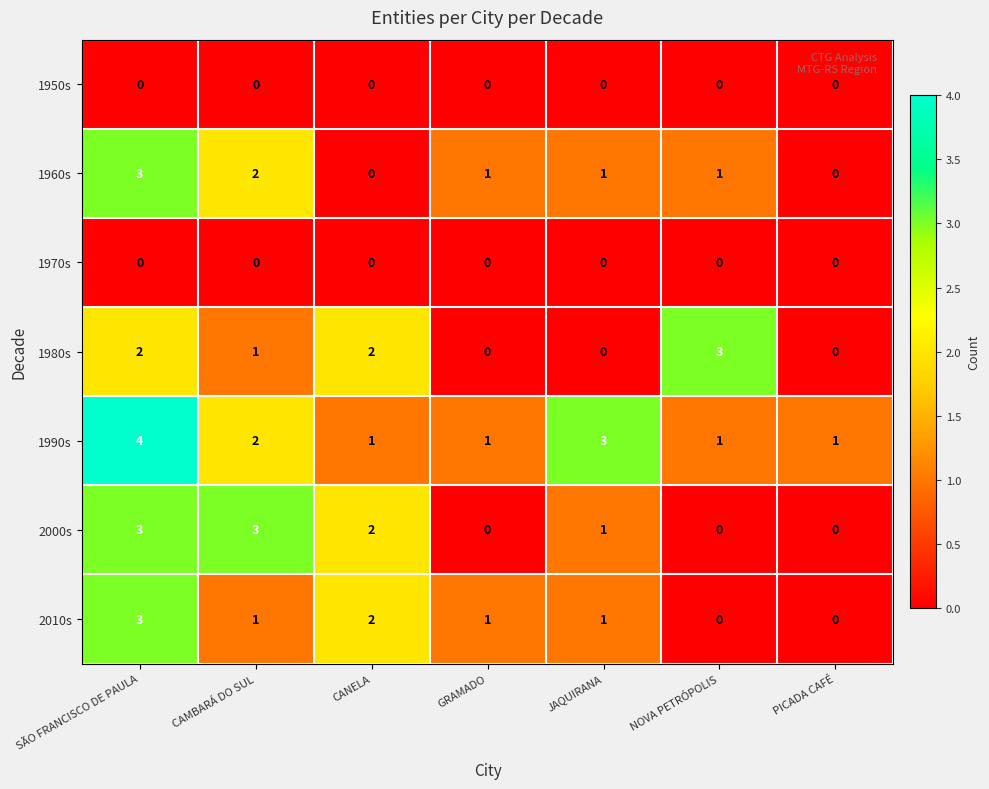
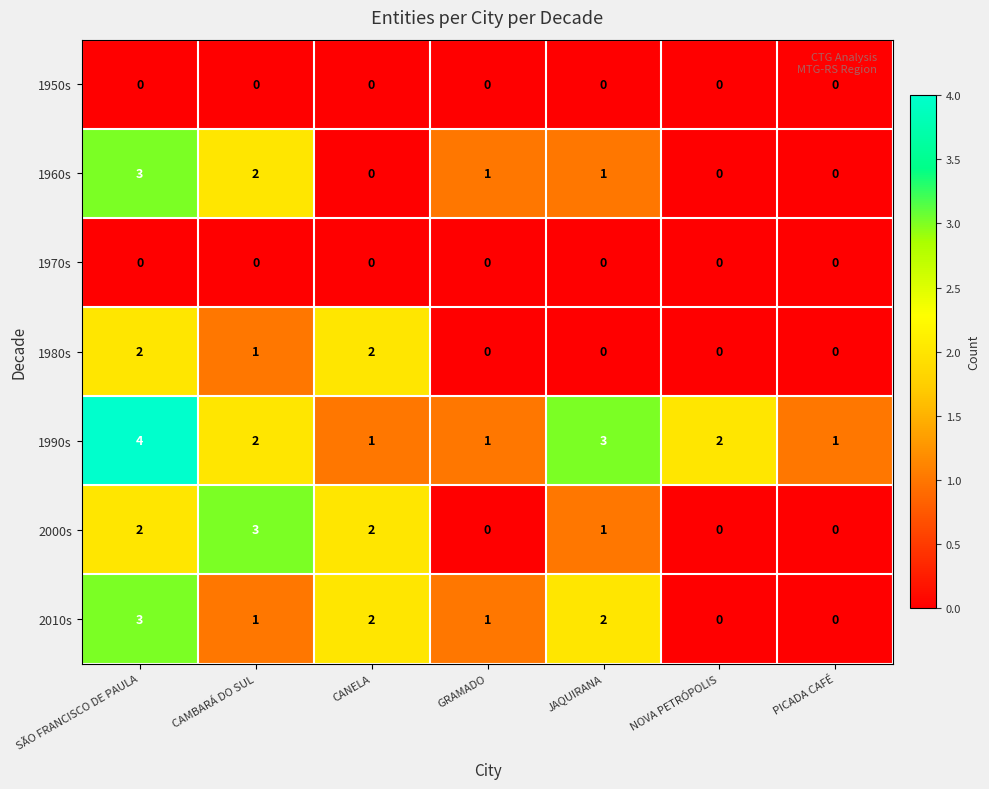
1960s, NOVA PETRÓPOLIS: 1 -> 0
1980s, NOVA PETRÓPOLIS: 3 -> 0
1990s, NOVA PETRÓPOLIS: 1 -> 2
2000s, SÃO FRANCISCO DE PAULA: 3 -> 2
2010s, JAQUIRANA: 1 -> 2
